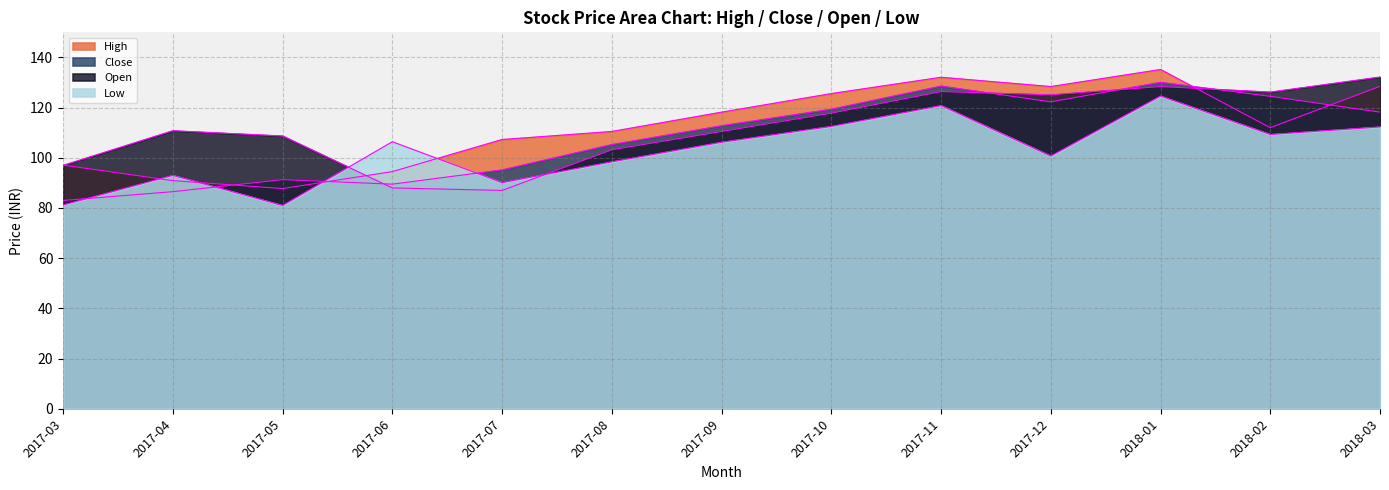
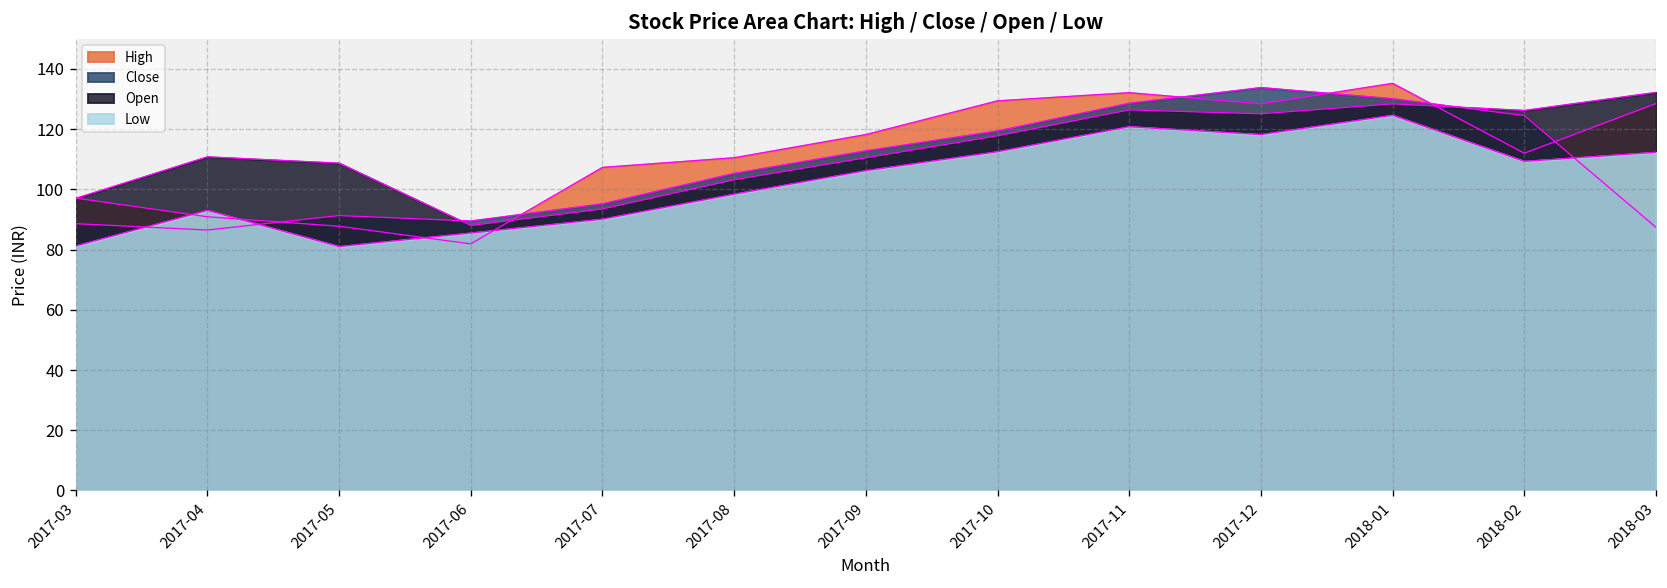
Close, 2017-03: 83 -> 89
High, 2017-06: 95 -> 82
Low, 2017-06: 106 -> 86
Open, 2017-07: 87 -> 94
High, 2017-10: 126 -> 129
Close, 2017-12: 122 -> 134
Low, 2017-12: 101 -> 118
Close, 2018-03: 118 -> 87
